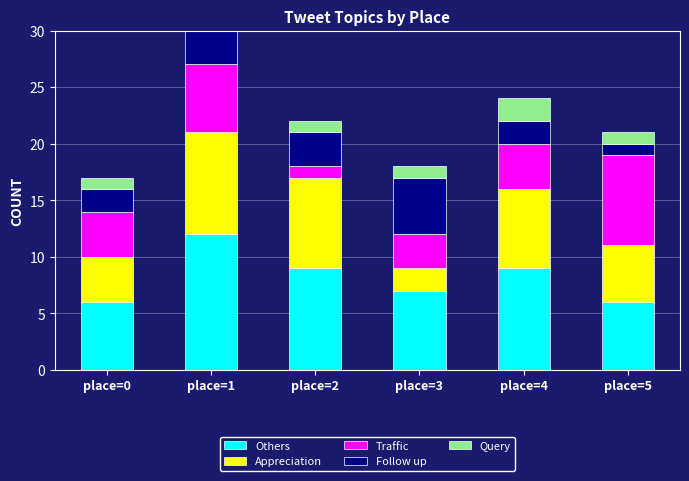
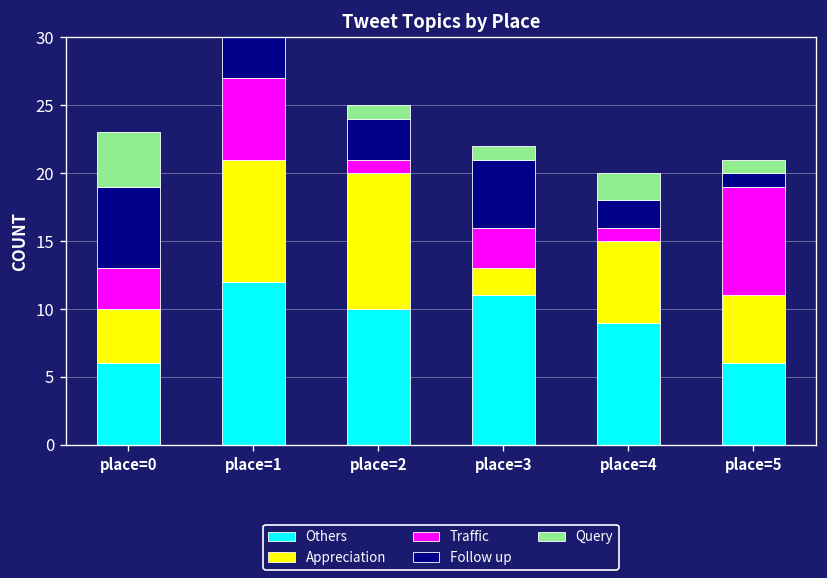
Traffic, place=0: 4 -> 3
Follow up, place=0: 2 -> 6
Query, place=0: 1 -> 4
Others, place=2: 9 -> 10
Appreciation, place=2: 8 -> 10
Others, place=3: 7 -> 11
Appreciation, place=4: 7 -> 6
Traffic, place=4: 4 -> 1
